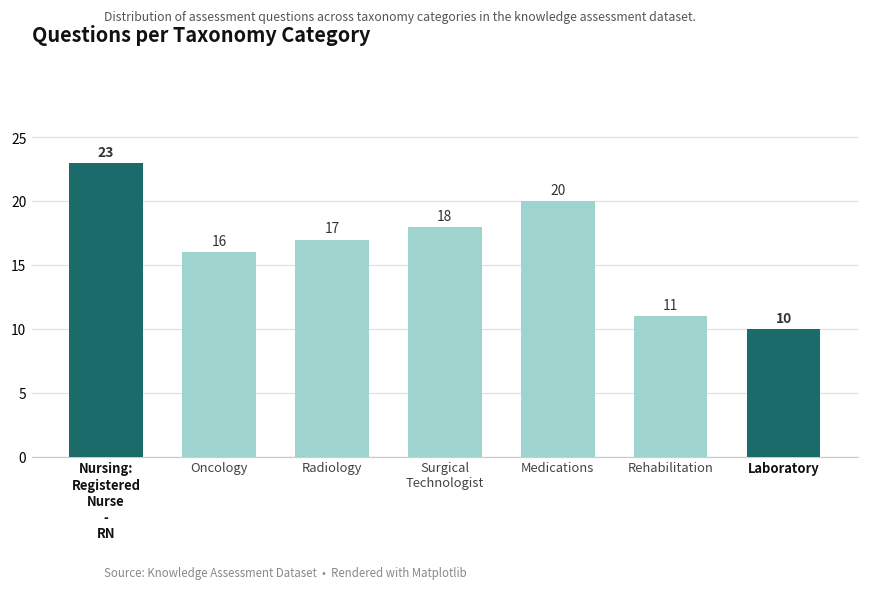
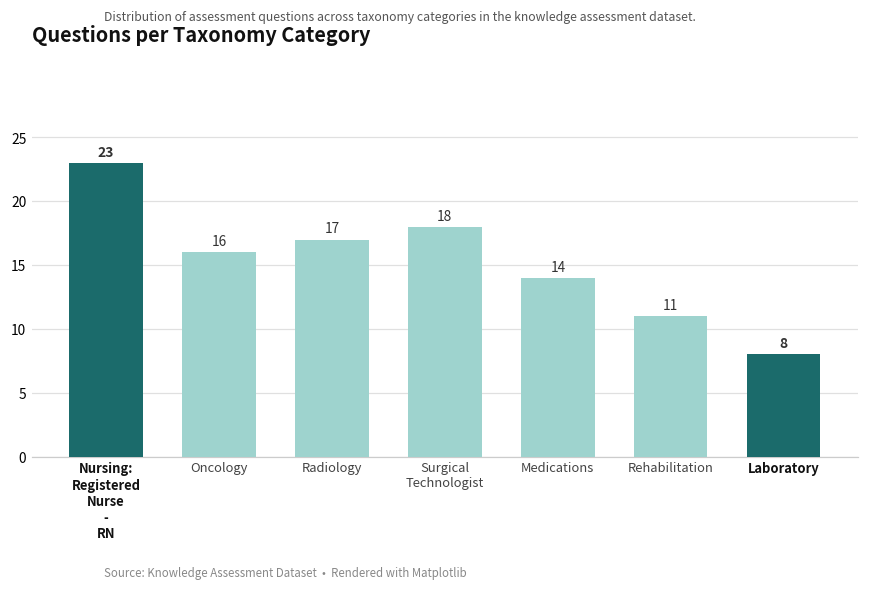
Medications: 20 -> 14
Laboratory: 10 -> 8
